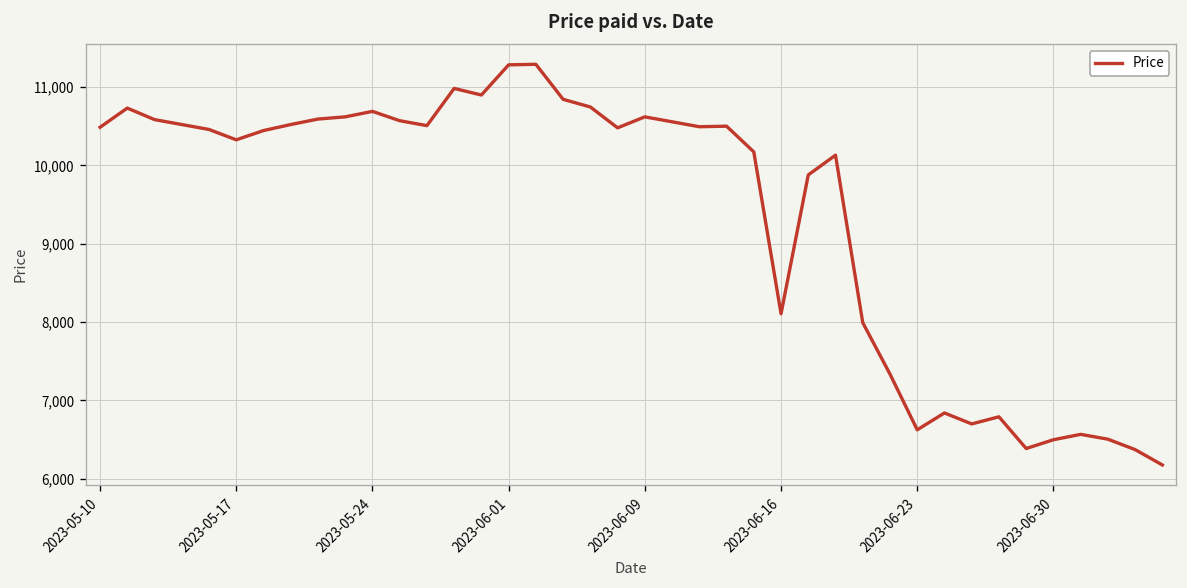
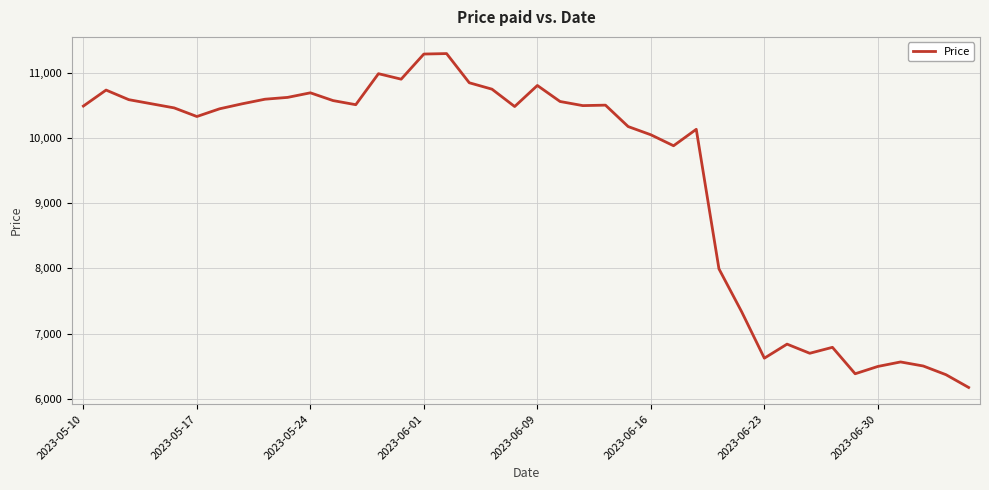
2023-06-09: 10,600 -> 10,800
2023-06-16: 8,100 -> 10,000
